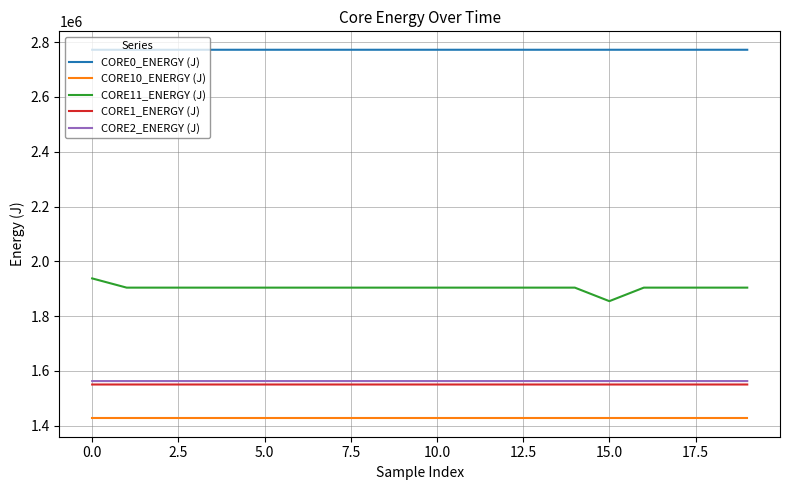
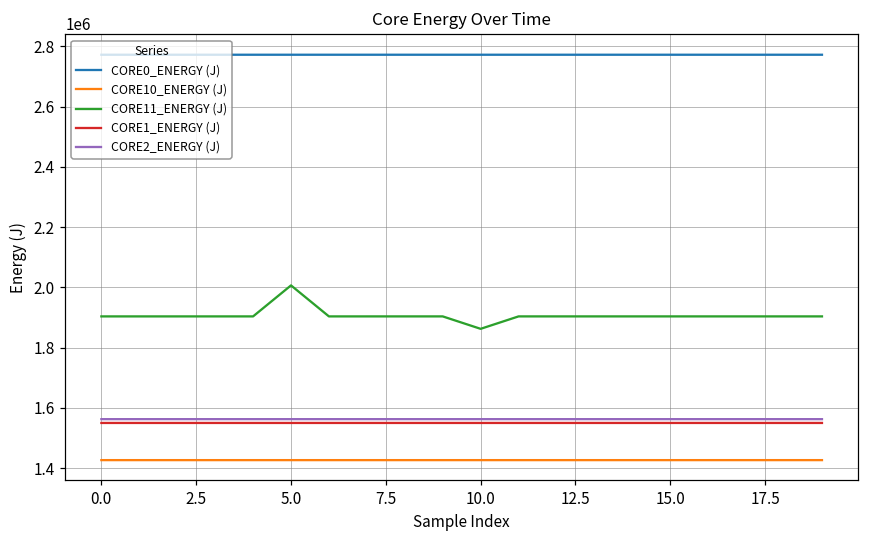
CORE11_ENERGY (J), 0.0: 1940000 -> 1900000
CORE11_ENERGY (J), 5.0: 1900000 -> 2010000
CORE11_ENERGY (J), 10.0: 1900000 -> 1860000
CORE11_ENERGY (J), 15.0: 1850000 -> 1900000
